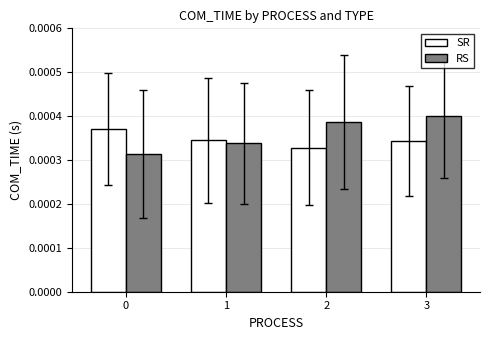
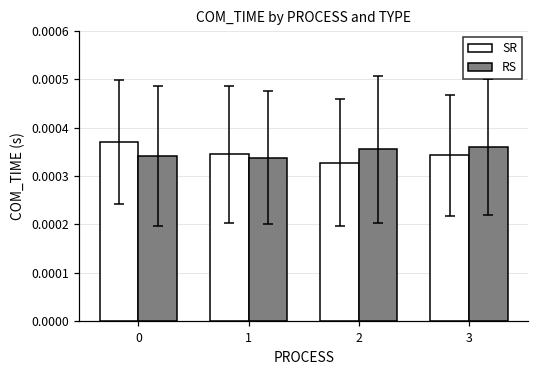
RS, 0: 0.00031 -> 0.00034
RS, 2: 0.00039 -> 0.00036
RS, 3: 0.00040 -> 0.00036
